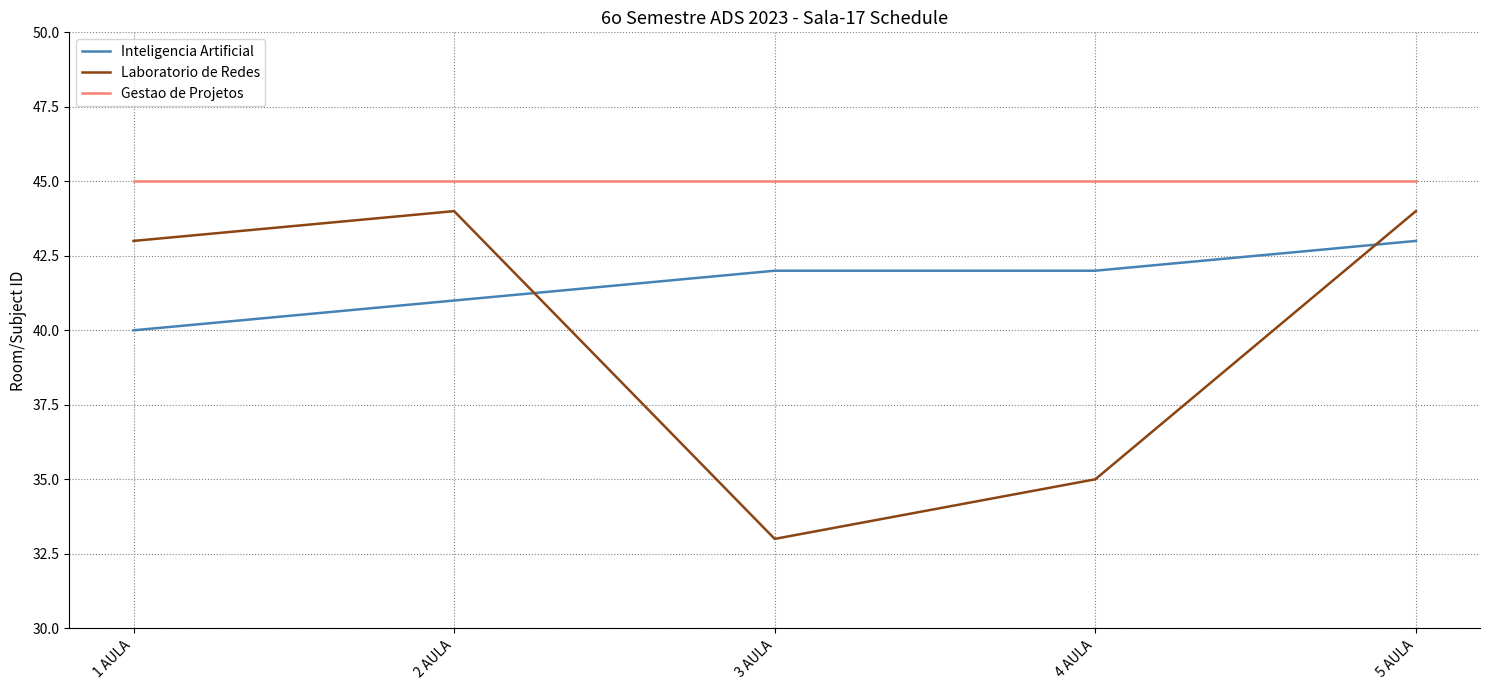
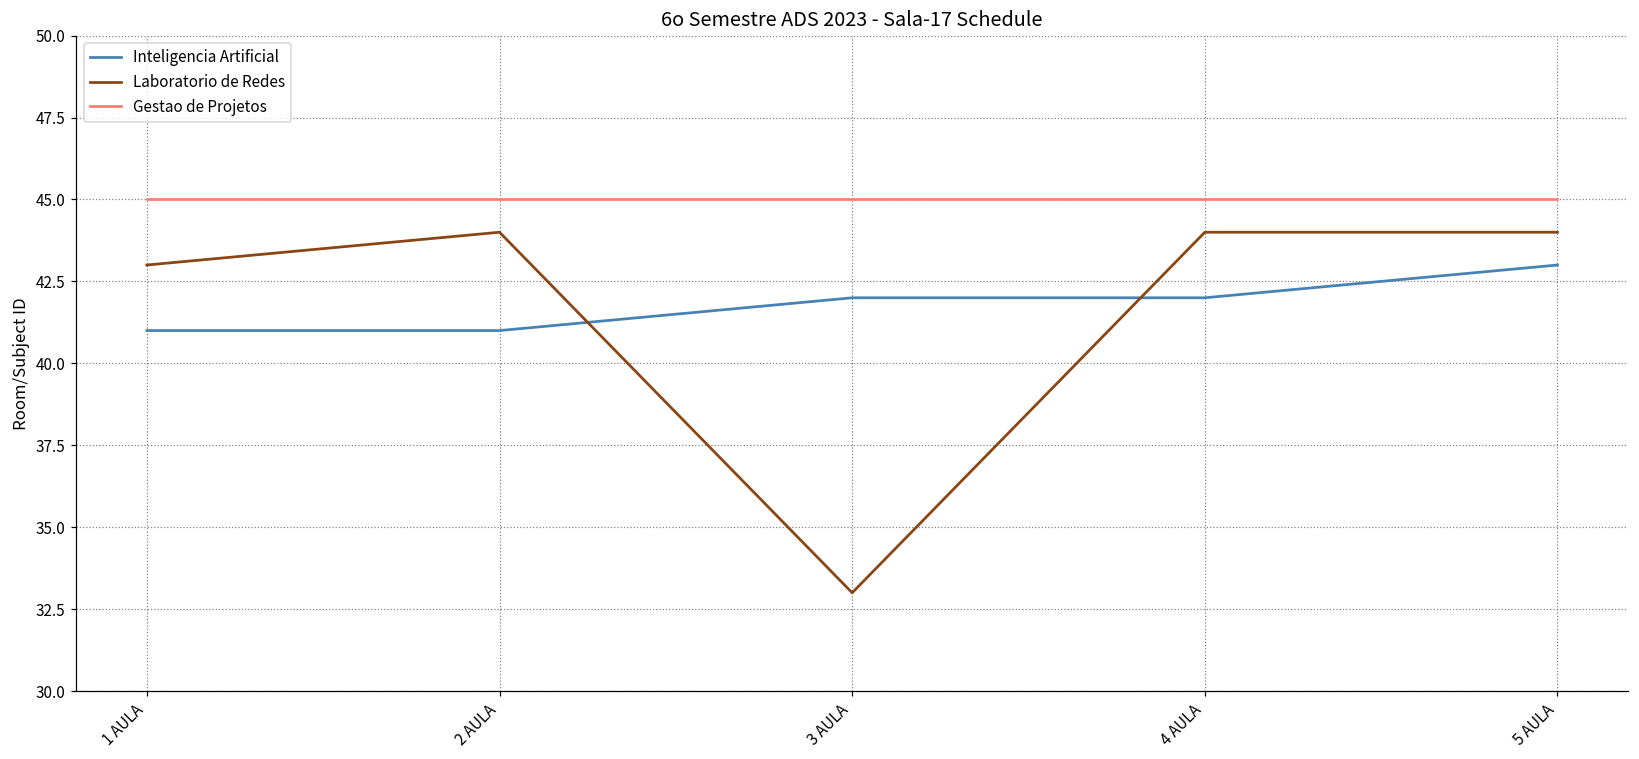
Inteligencia Artificial, 1 AULA: 40 -> 41
Laboratorio de Redes, 4 AULA: 35 -> 44
